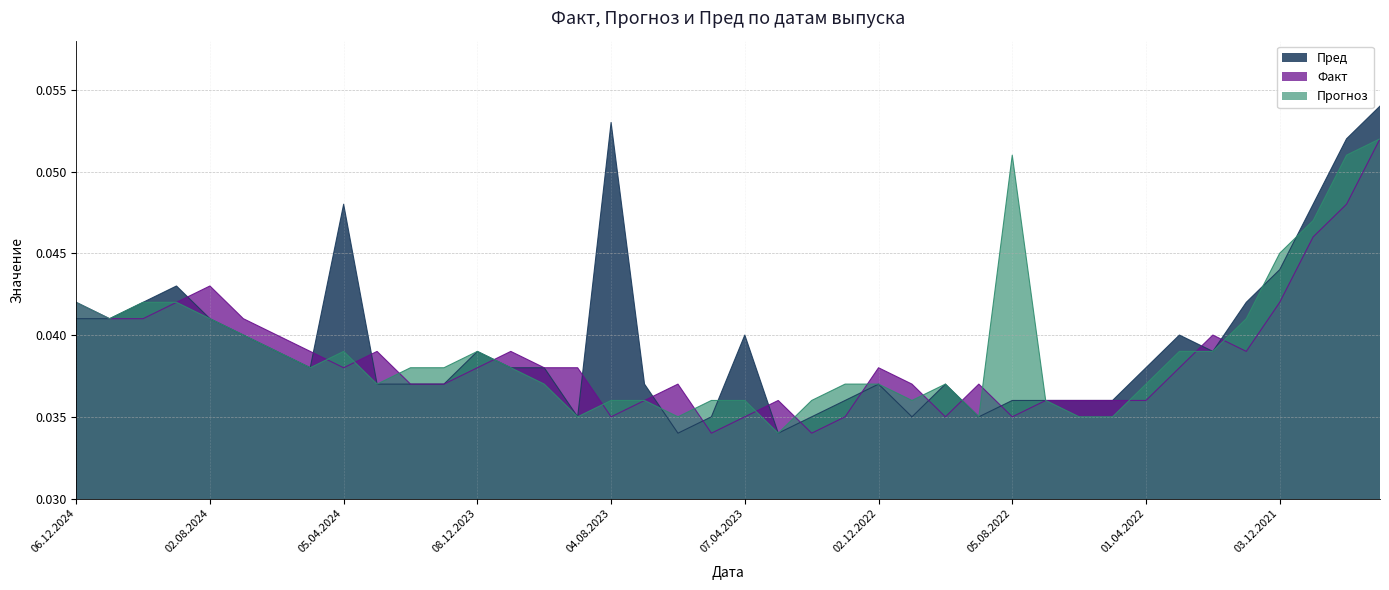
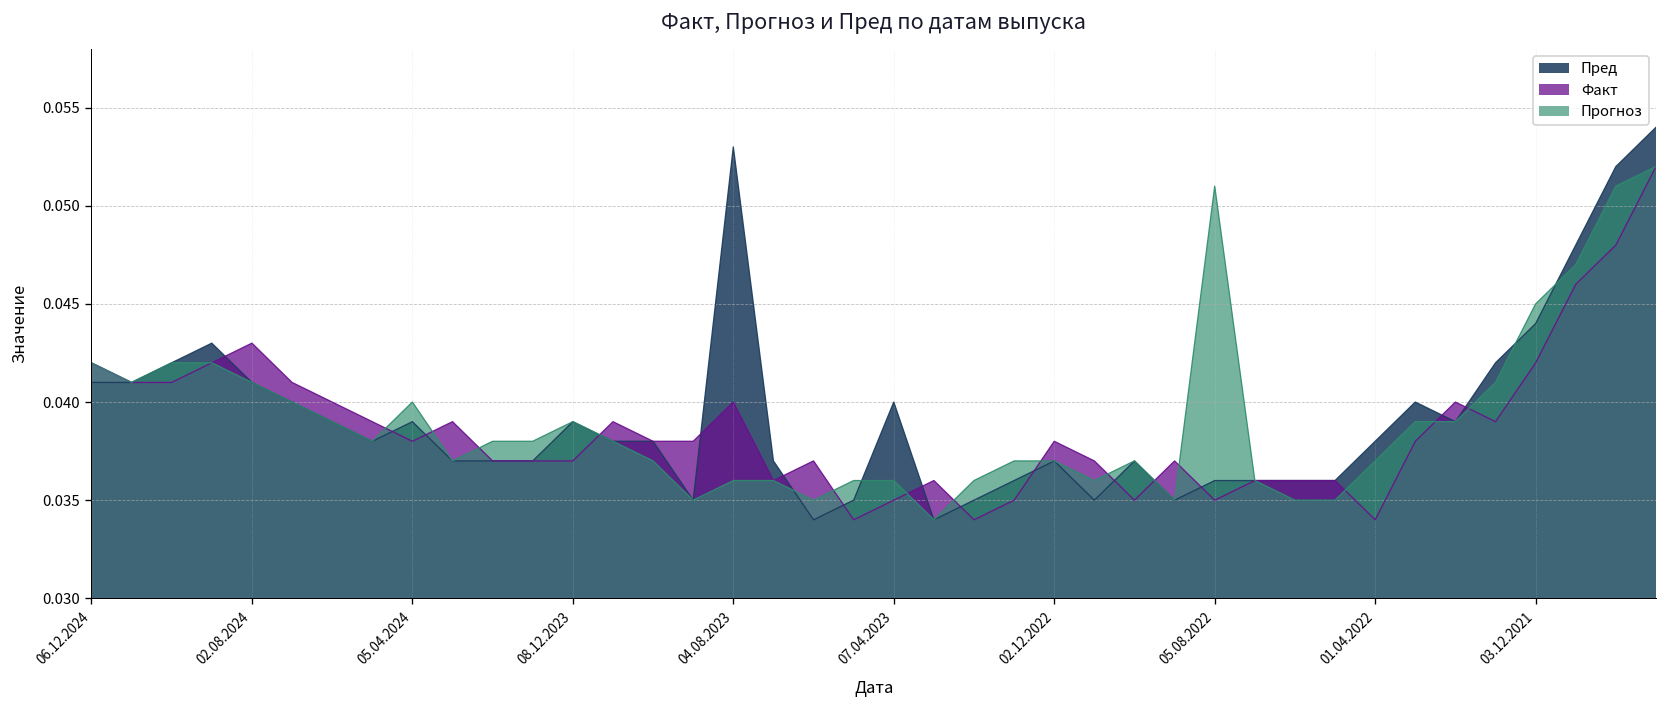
Пред, 05.04.2024: 0.048 -> 0.039
Прогноз, 05.04.2024: 0.039 -> 0.040
Факт, 08.12.2023: 0.038 -> 0.037
Факт, 04.08.2023: 0.035 -> 0.040
Факт, 01.04.2022: 0.036 -> 0.034
